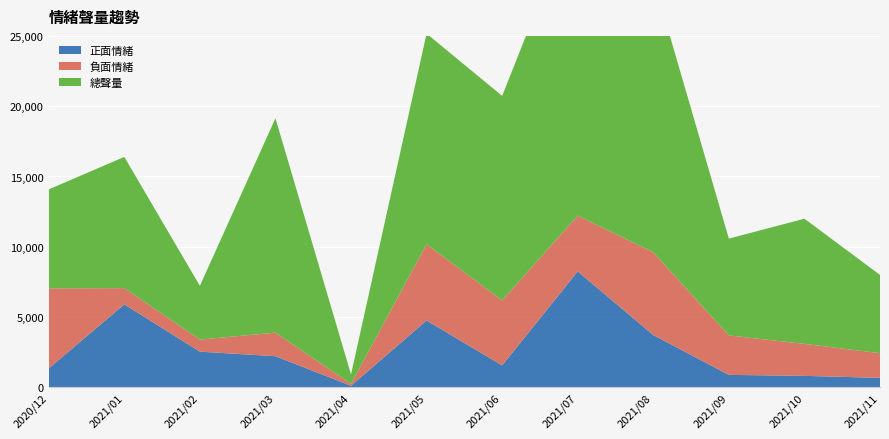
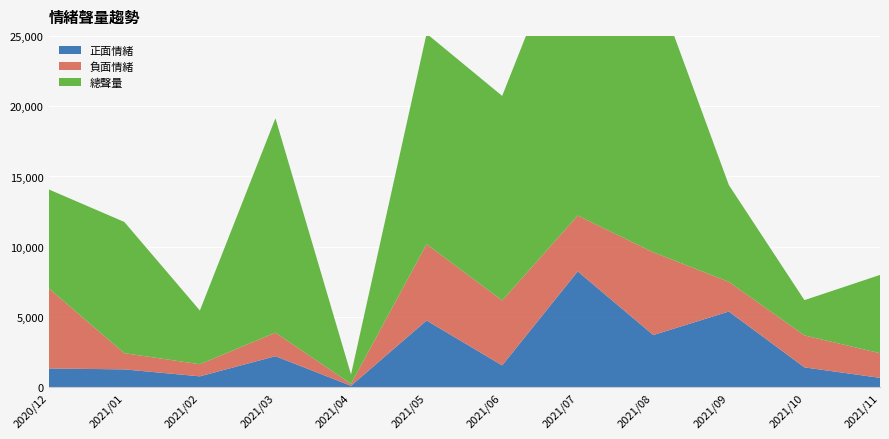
正面情緒, 2021/01: 5,900 -> 1,300
正面情緒, 2021/02: 2,500 -> 800
正面情緒, 2021/09: 900 -> 5,400
負面情緒, 2021/09: 2,800 -> 2,100
正面情緒, 2021/10: 800 -> 1,400
總聲量, 2021/10: 8,900 -> 2,500
